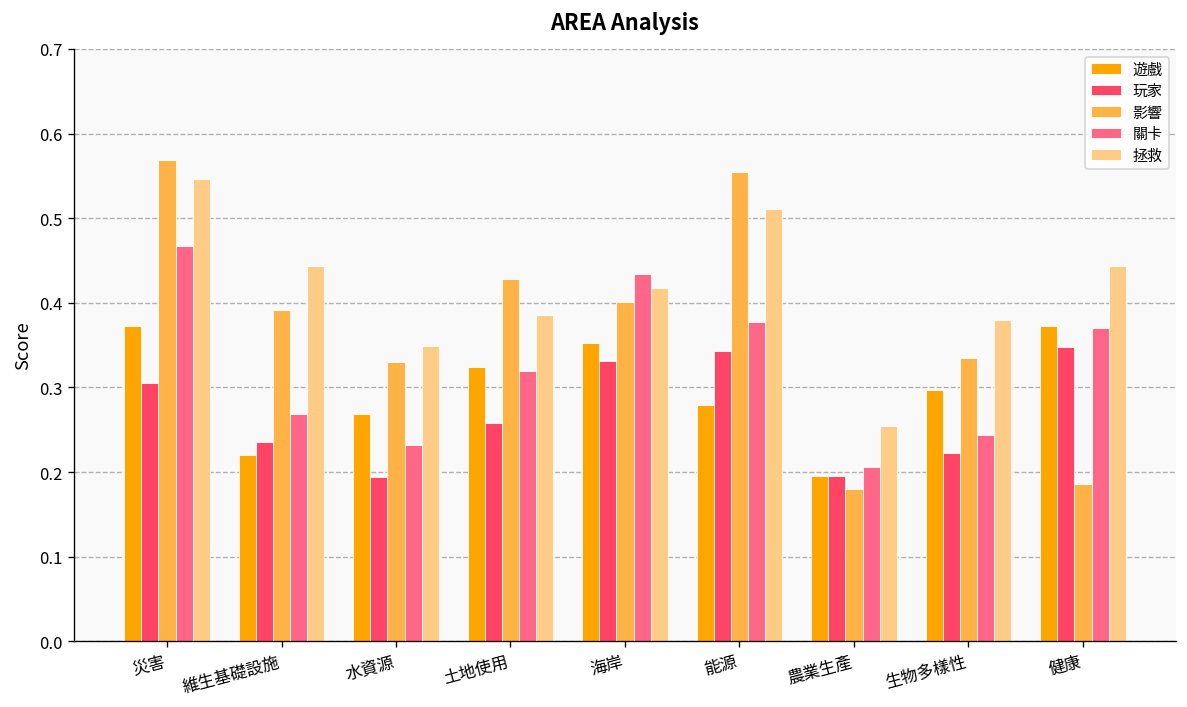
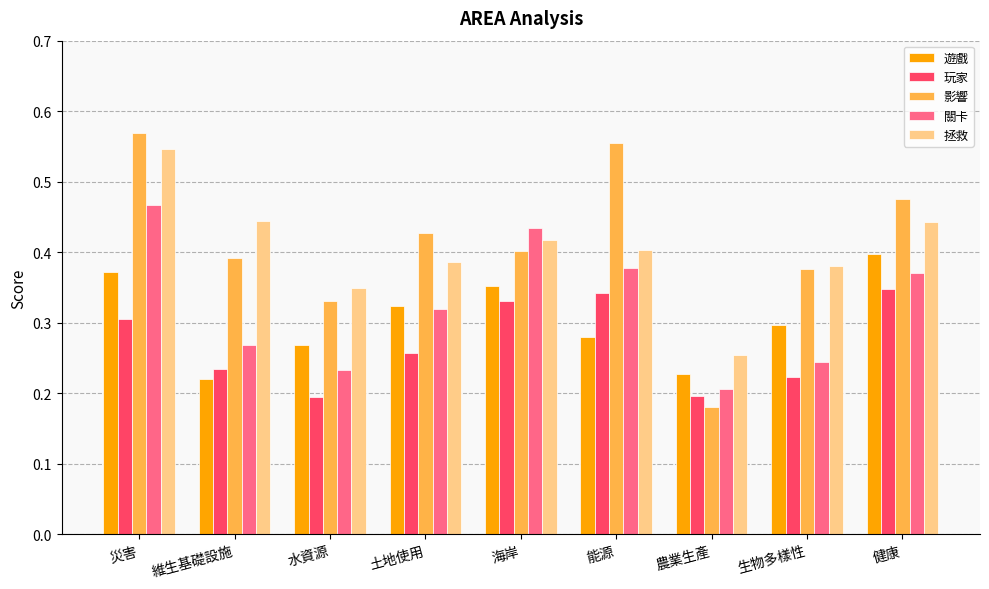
拯救, 能源: 0.51 -> 0.40
遊戲, 農業生產: 0.20 -> 0.23
影響, 生物多樣性: 0.33 -> 0.38
遊戲, 健康: 0.37 -> 0.40
影響, 健康: 0.19 -> 0.47
